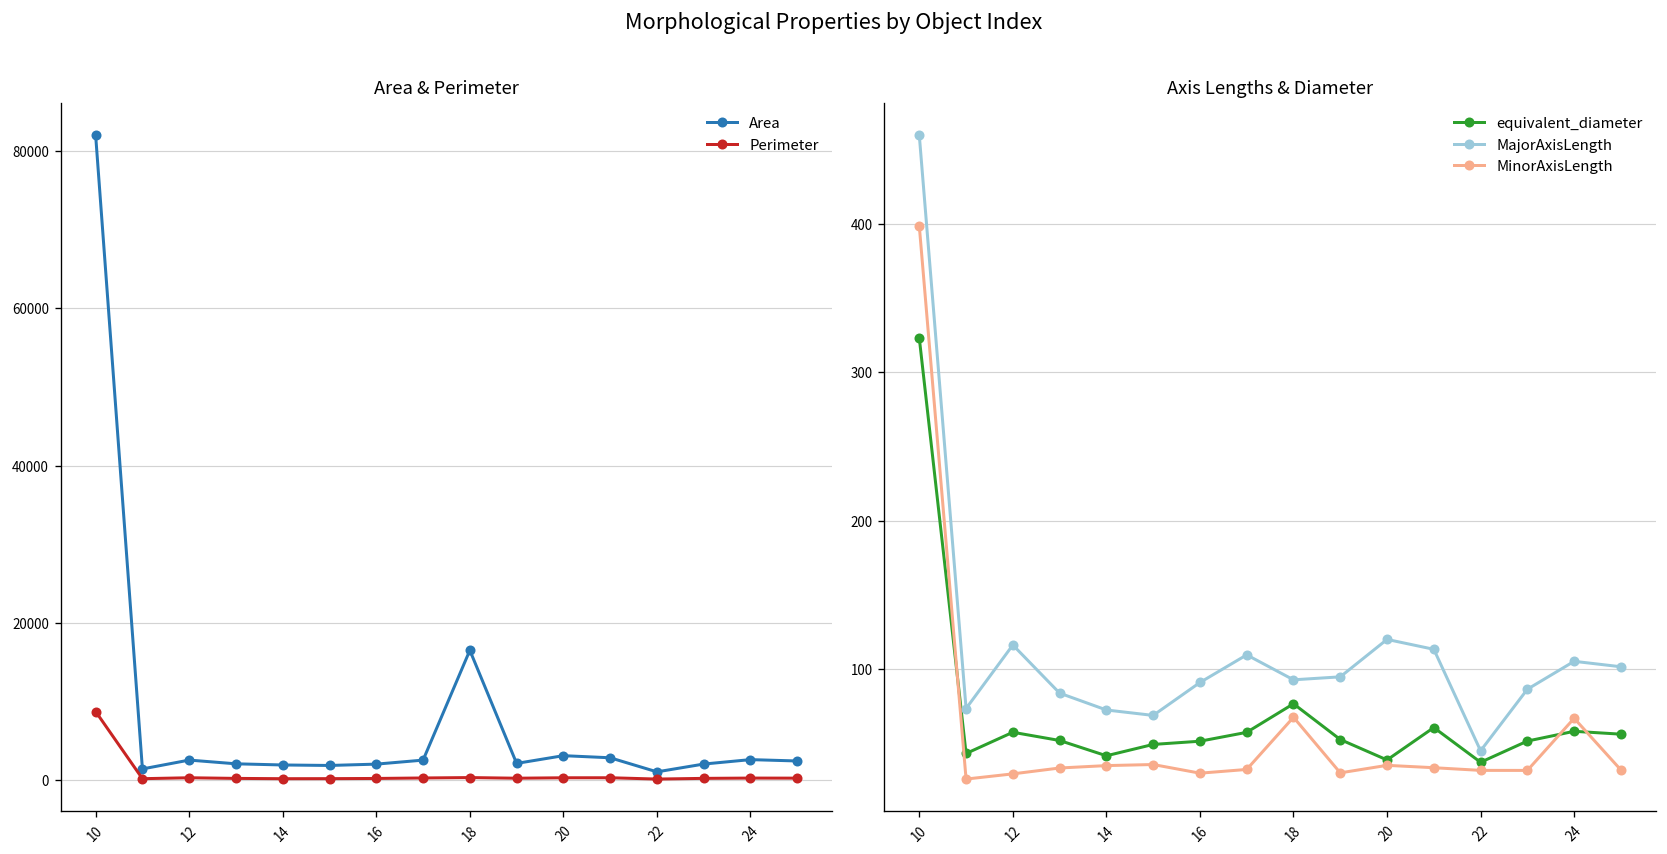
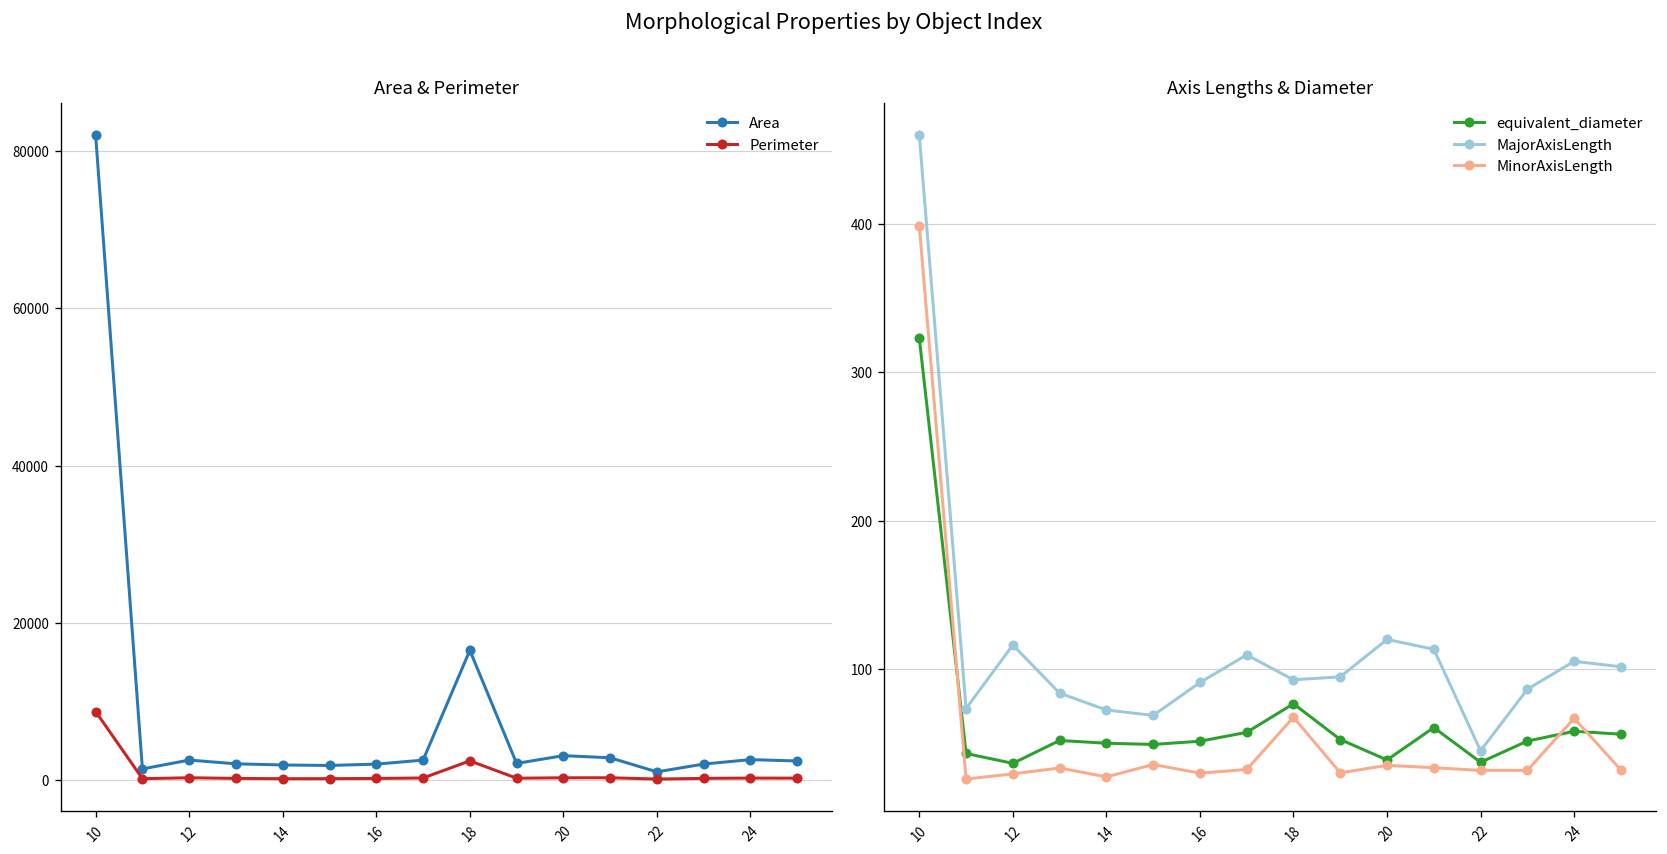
Area & Perimeter, Perimeter, 18: 0 -> 2000
Axis Lengths & Diameter, equivalent_diameter, 12: 57 -> 36
Axis Lengths & Diameter, equivalent_diameter, 14: 41 -> 50
Axis Lengths & Diameter, MinorAxisLength, 14: 35 -> 27
